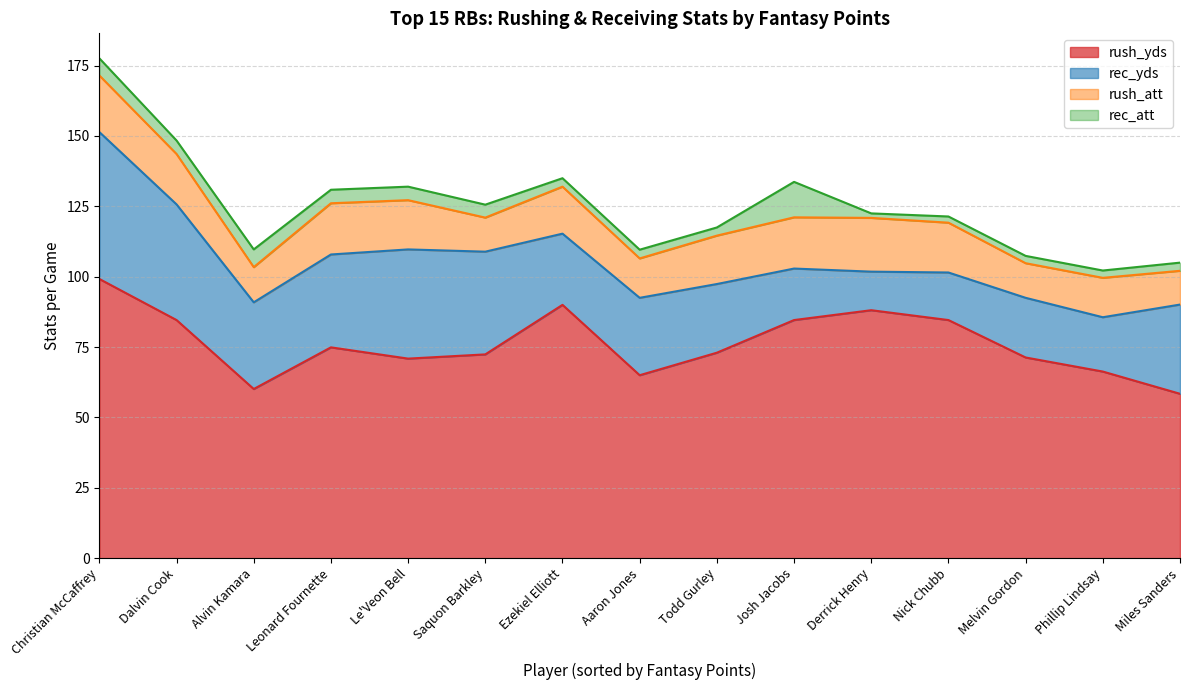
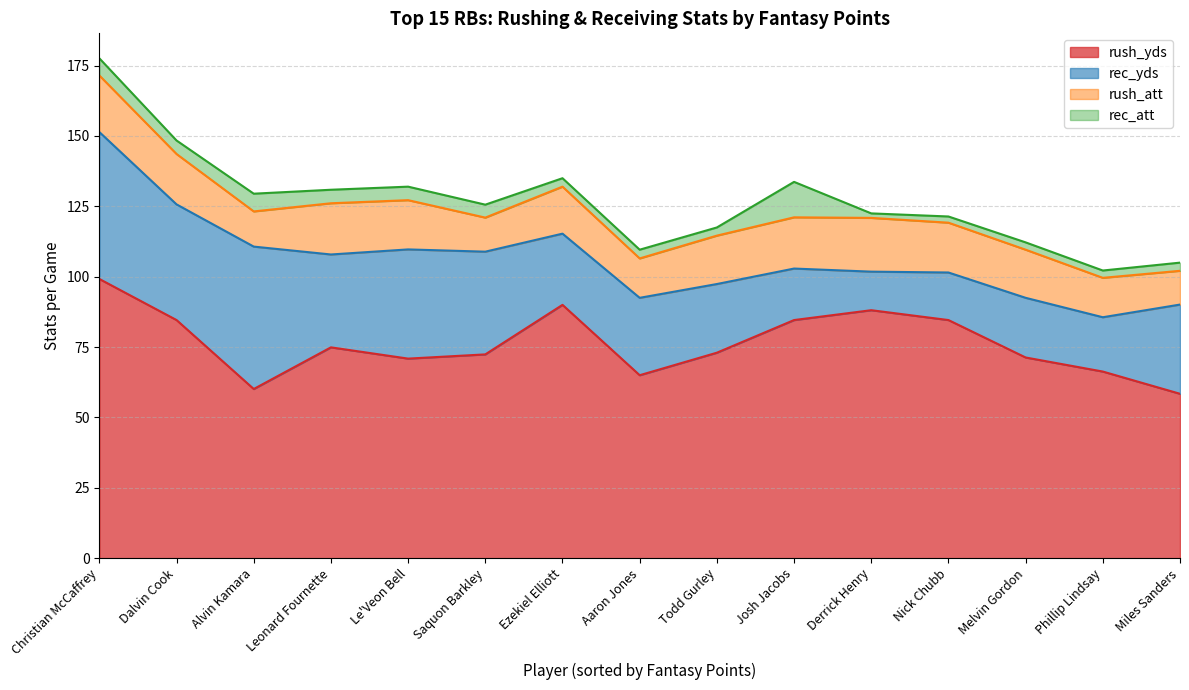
rec_yds, Alvin Kamara: 31 -> 51
rush_att, Melvin Gordon: 12 -> 17
